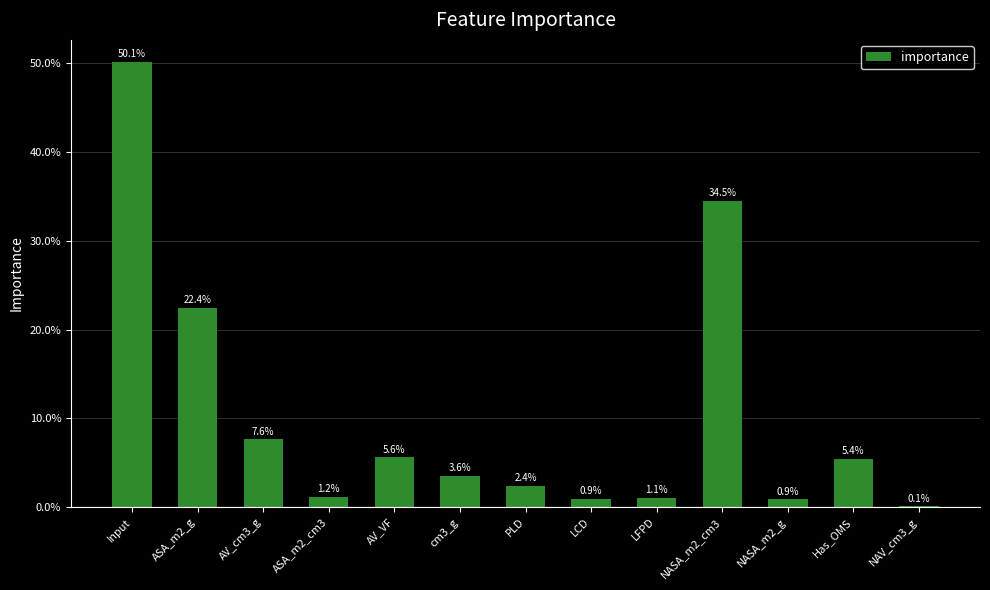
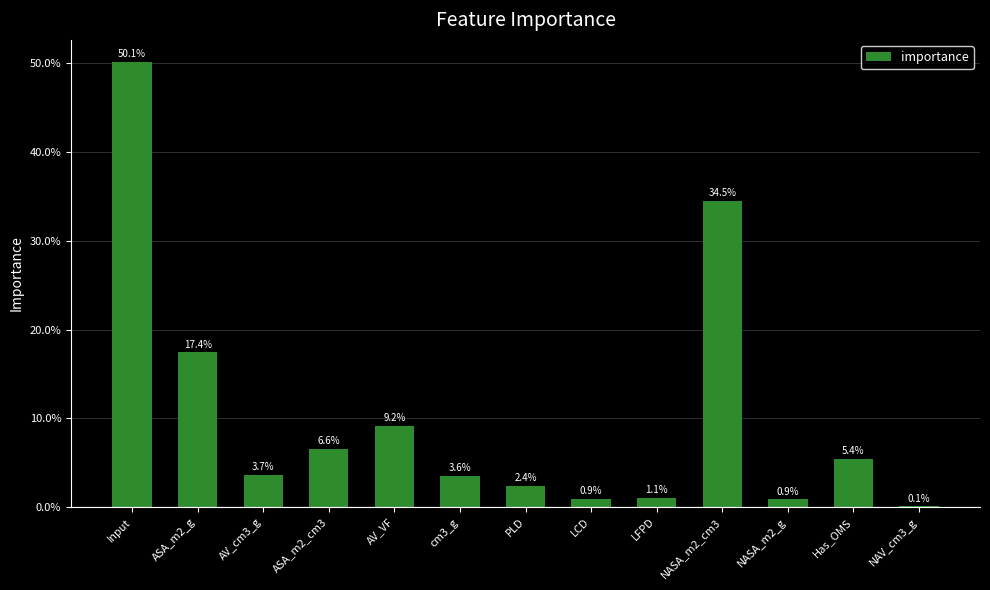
ASA_m2_g: 22.4% -> 17.4%
AV_cm3_g: 7.6% -> 3.7%
ASA_m2_cm3: 1.2% -> 6.6%
AV_VF: 5.6% -> 9.2%
